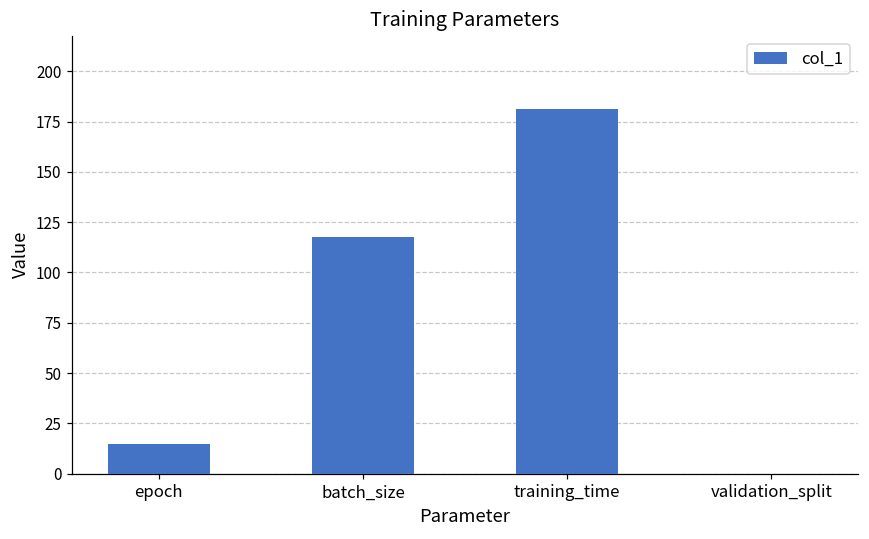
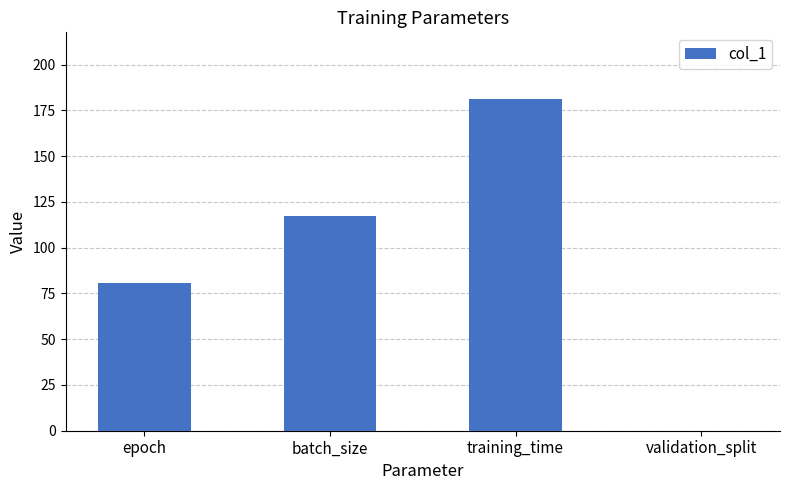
epoch: 15 -> 81
